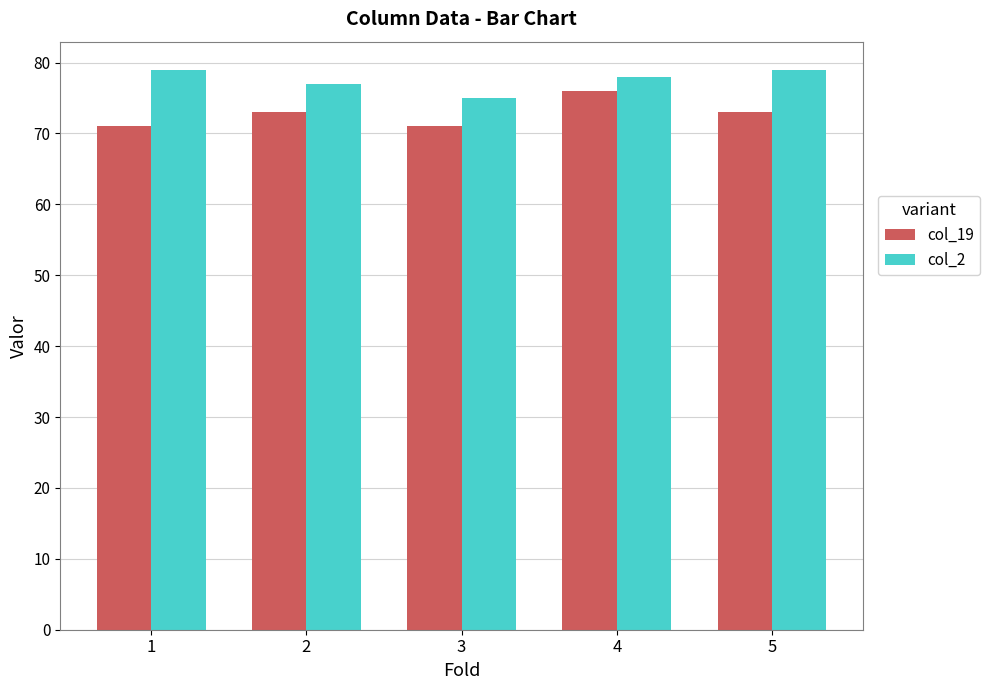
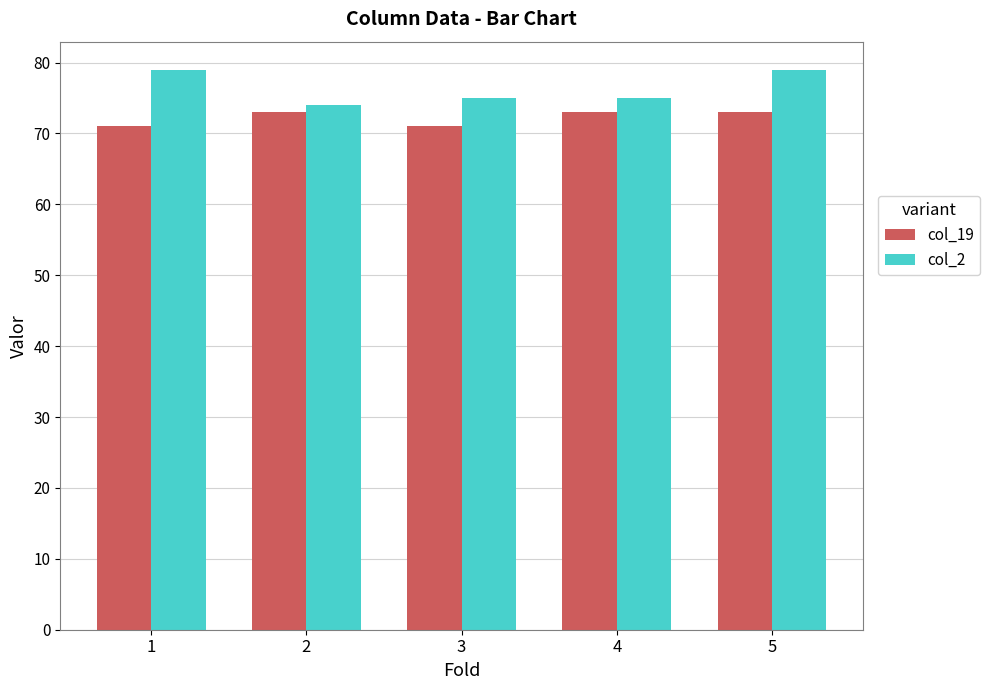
col_2, 2: 77 -> 74
col_19, 4: 76 -> 73
col_2, 4: 78 -> 75
